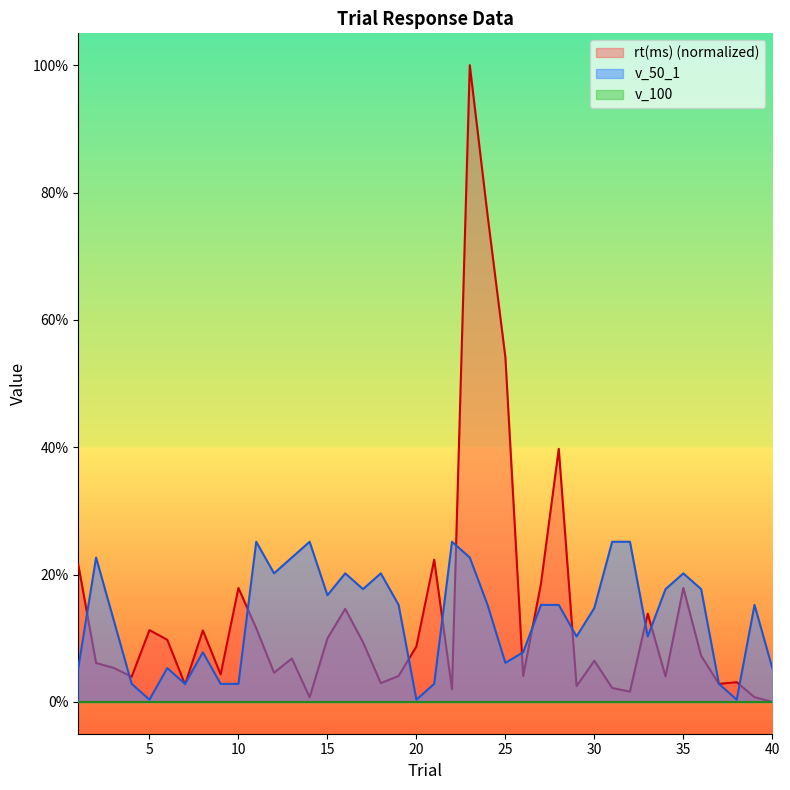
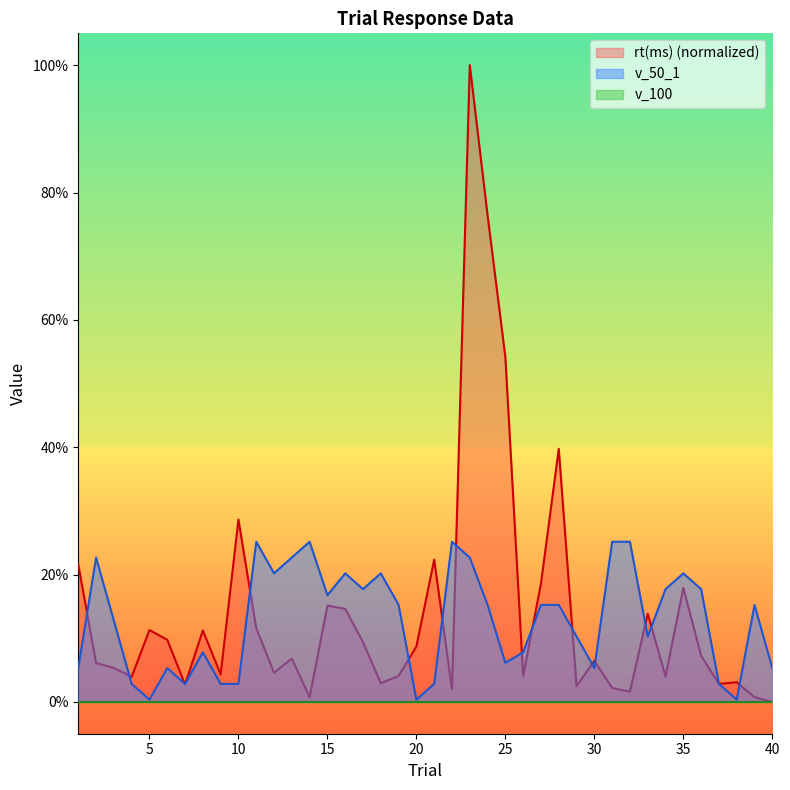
rt(ms) (normalized), 10: 18% -> 29%
rt(ms) (normalized), 15: 10% -> 15%
v_50_1, 30: 15% -> 5%
